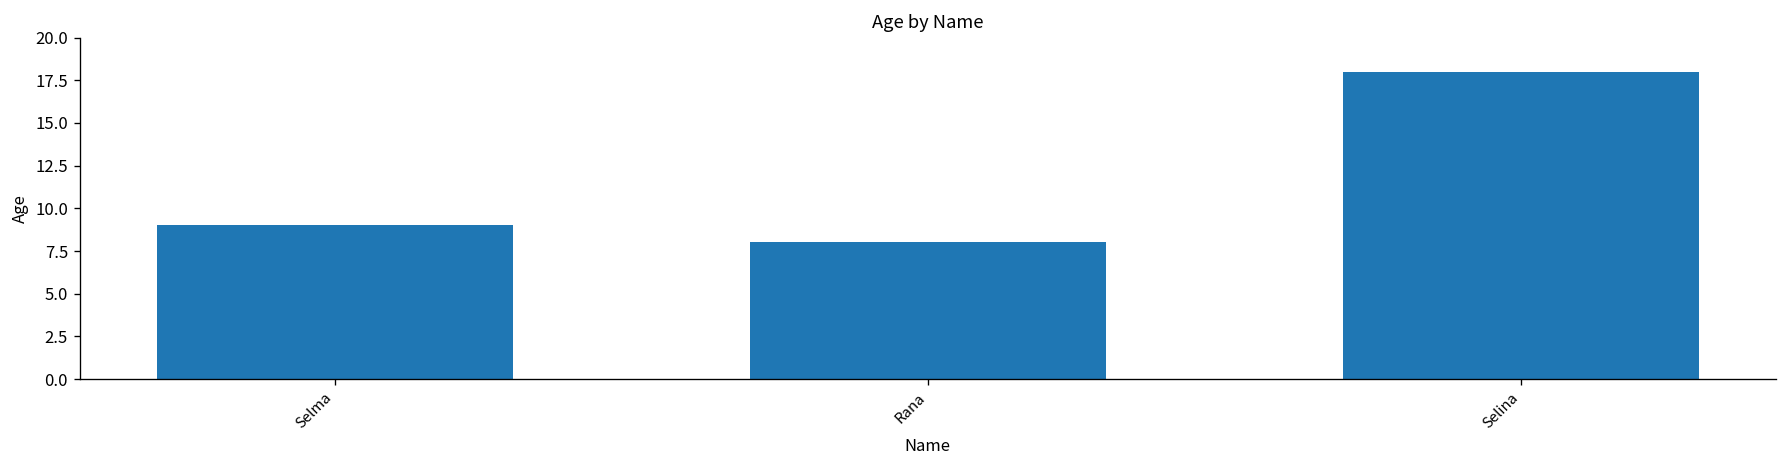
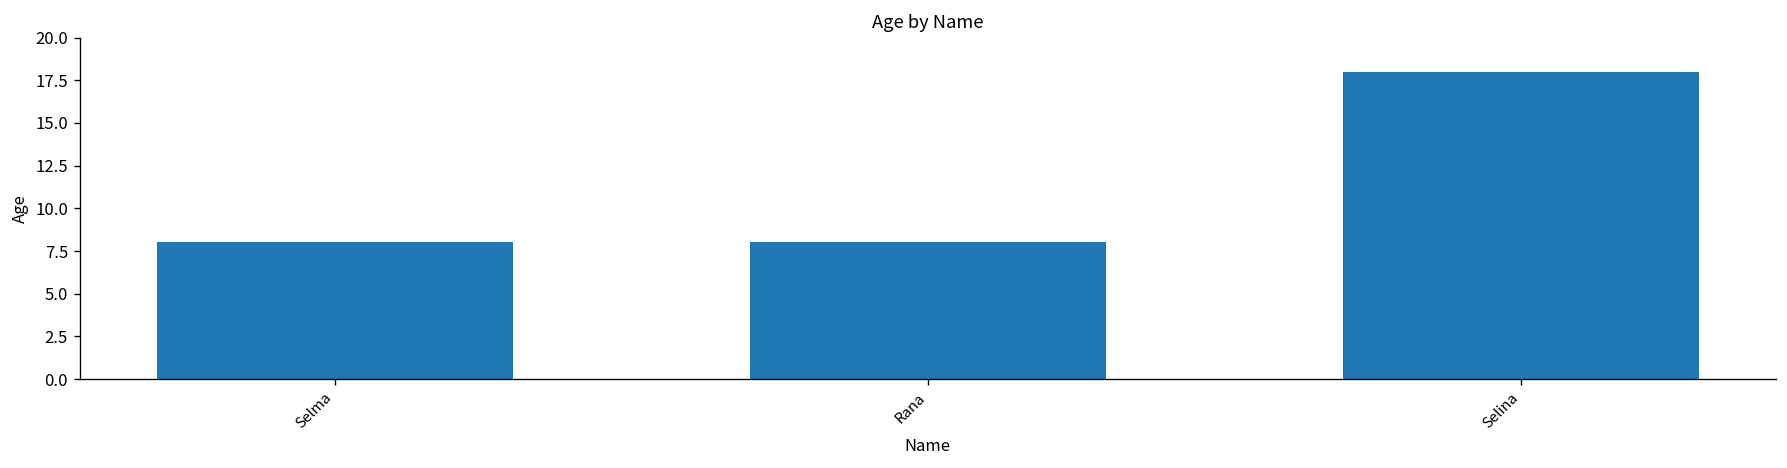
Selma: 9 -> 8
